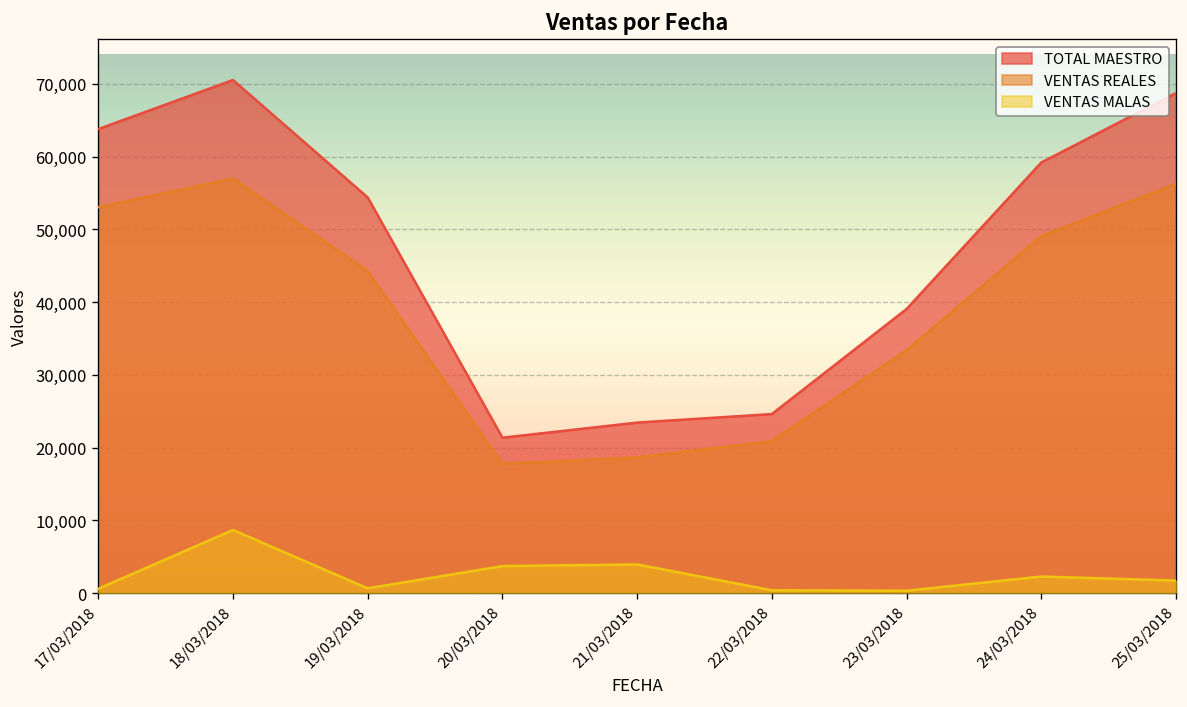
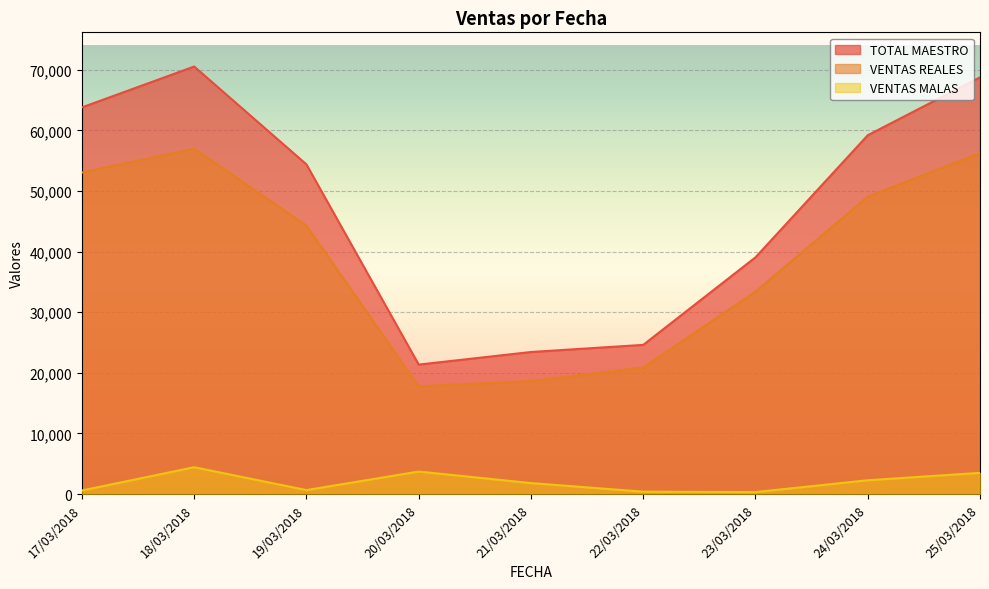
VENTAS MALAS, 18/03/2018: 9,000 -> 4,000
VENTAS MALAS, 21/03/2018: 4,000 -> 2,000
VENTAS MALAS, 25/03/2018: 2,000 -> 3,000
